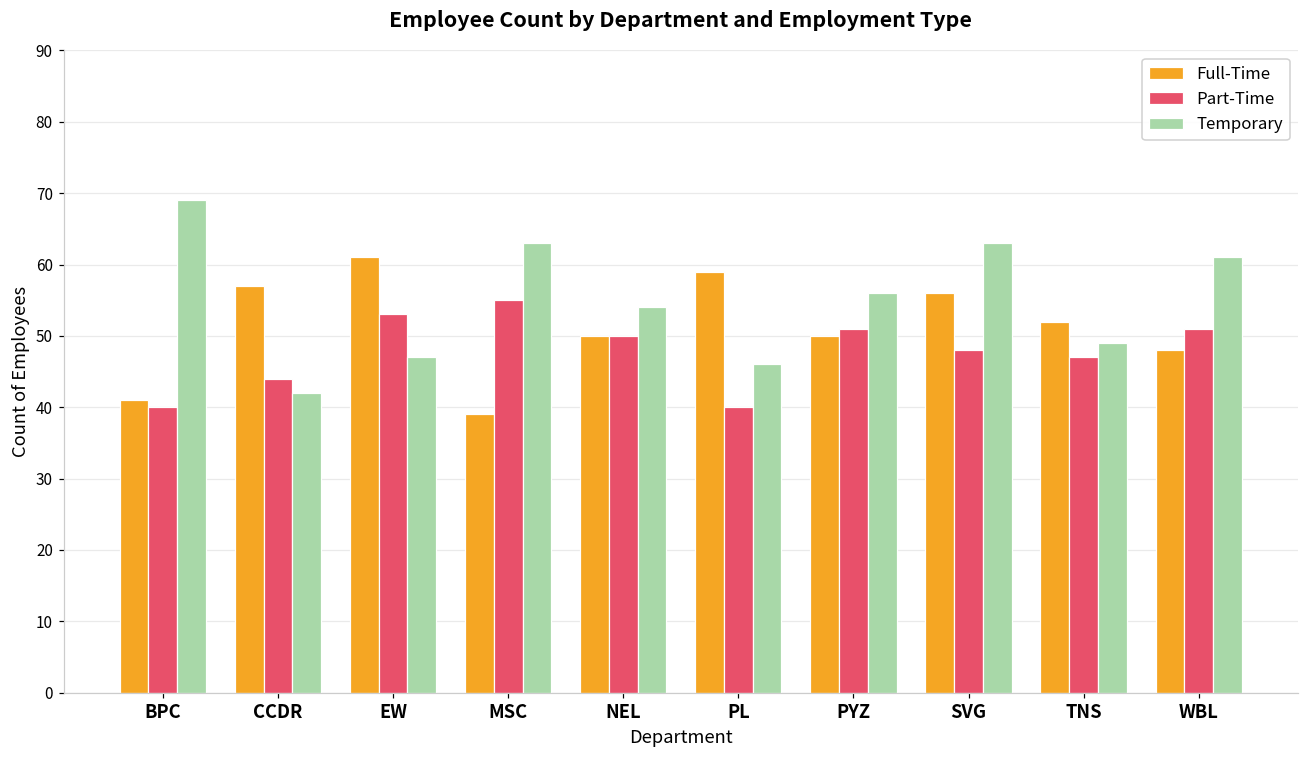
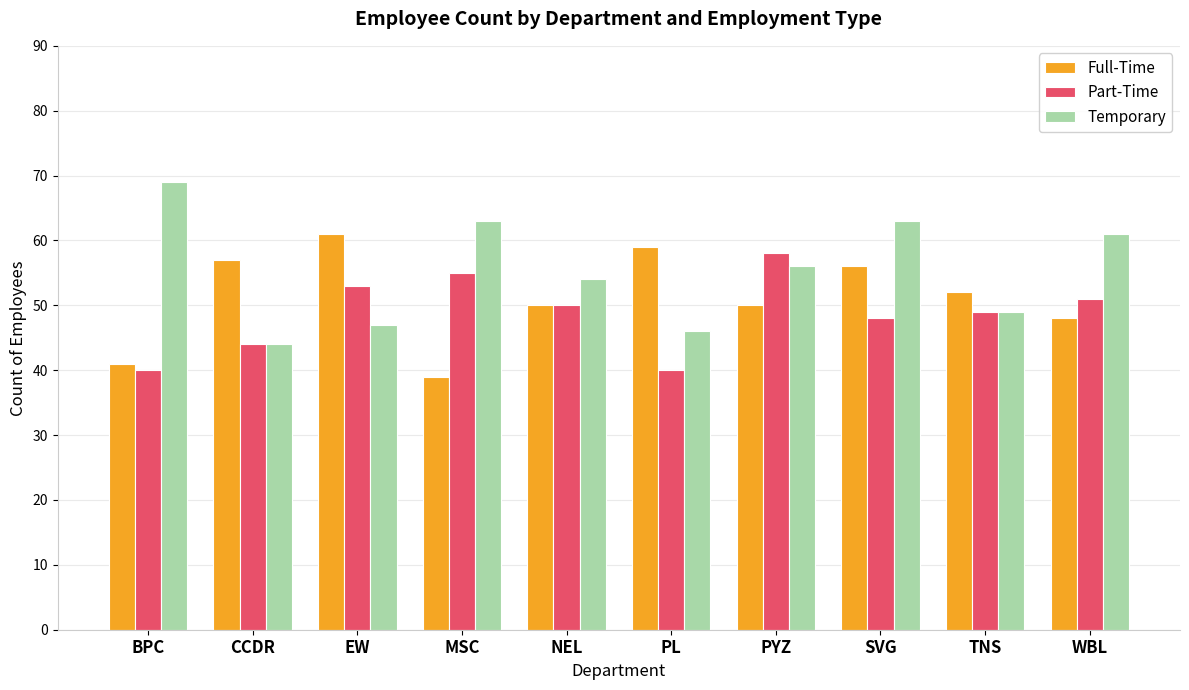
Temporary, CCDR: 42 -> 44
Part-Time, PYZ: 51 -> 58
Part-Time, TNS: 47 -> 49
